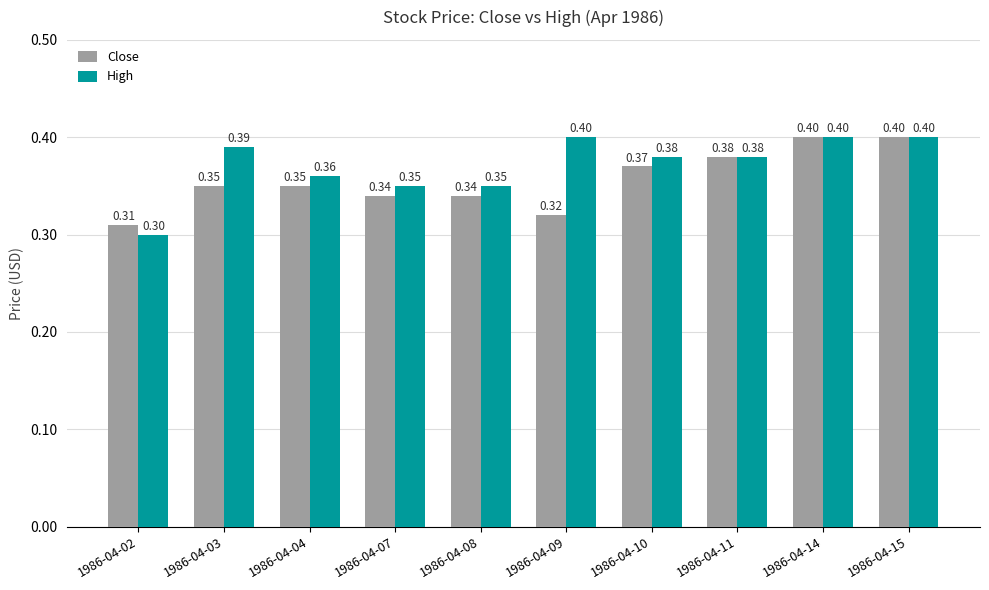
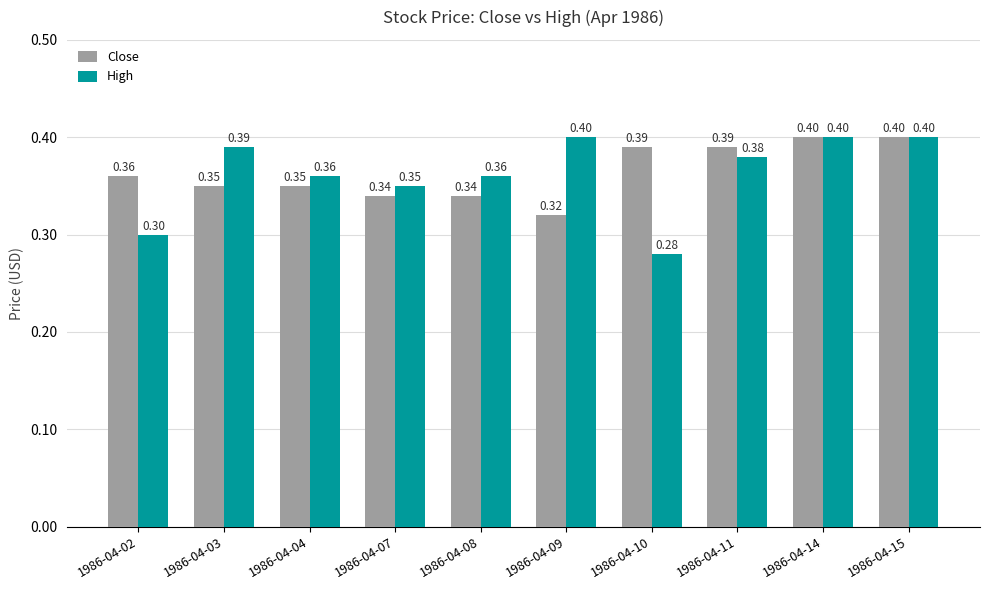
Close, 1986-04-02: 0.31 -> 0.36
High, 1986-04-08: 0.35 -> 0.36
Close, 1986-04-10: 0.37 -> 0.39
High, 1986-04-10: 0.38 -> 0.28
Close, 1986-04-11: 0.38 -> 0.39
